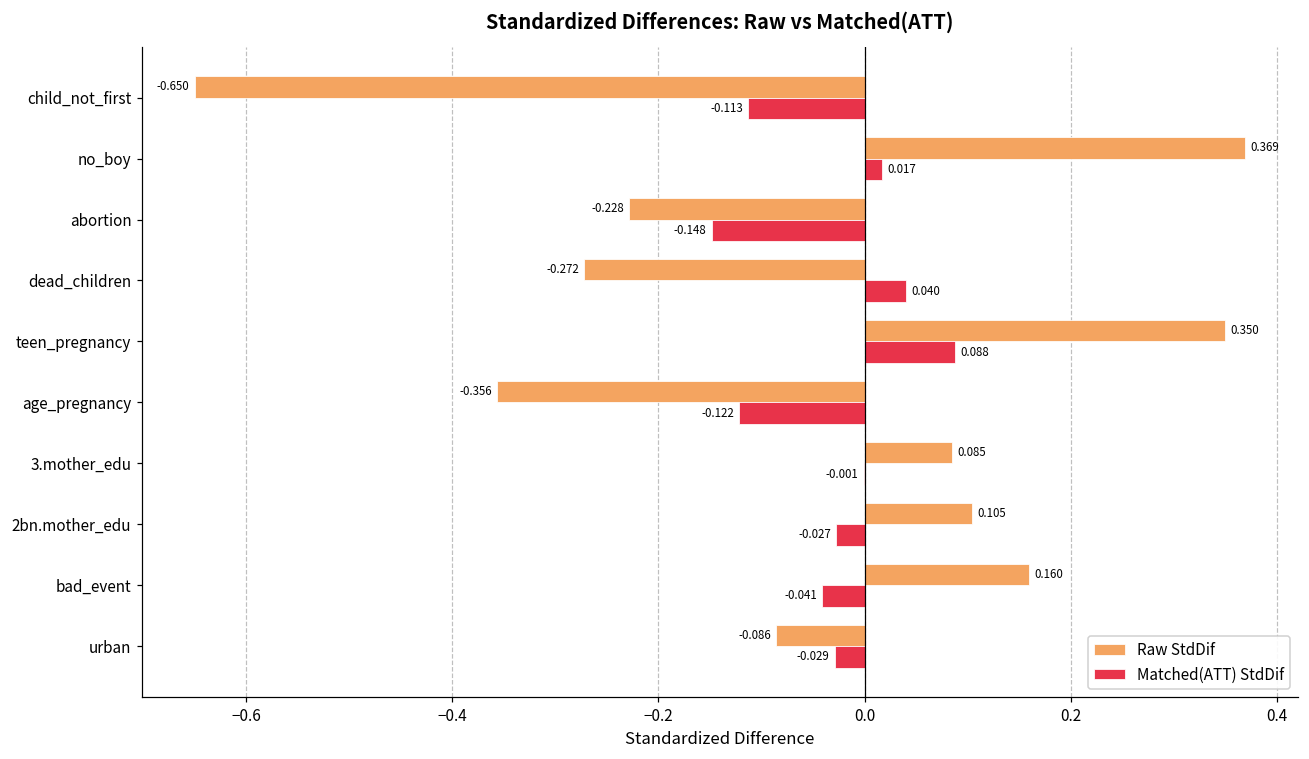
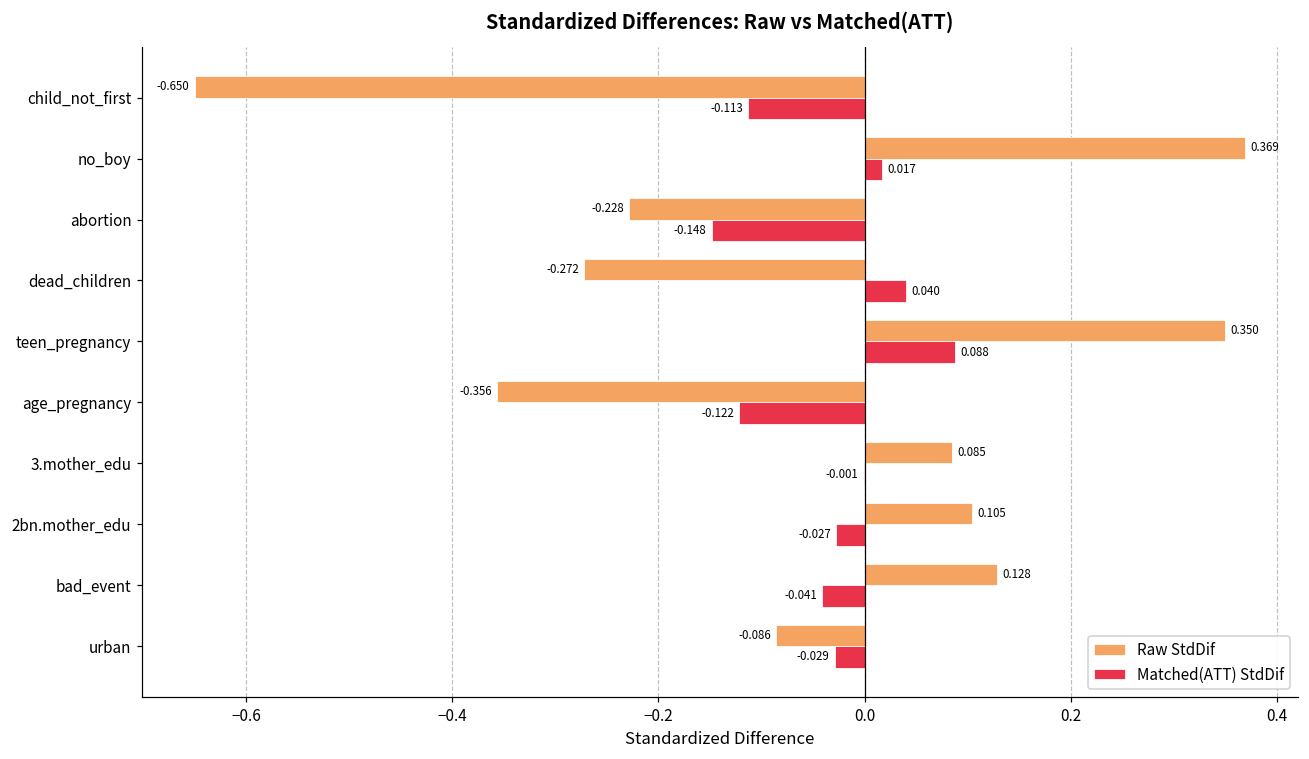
Raw StdDif, bad_event: 0.160 -> 0.128
